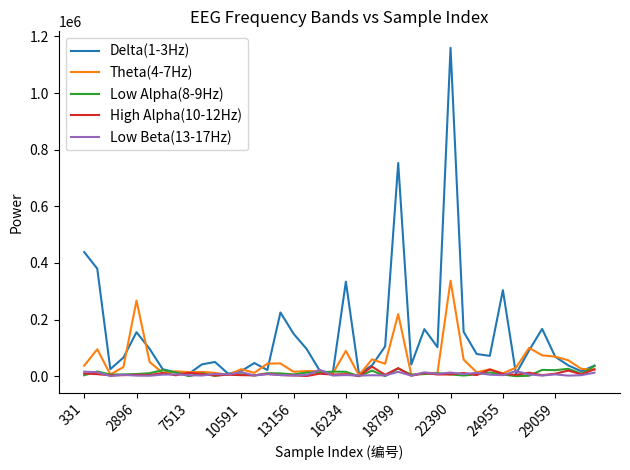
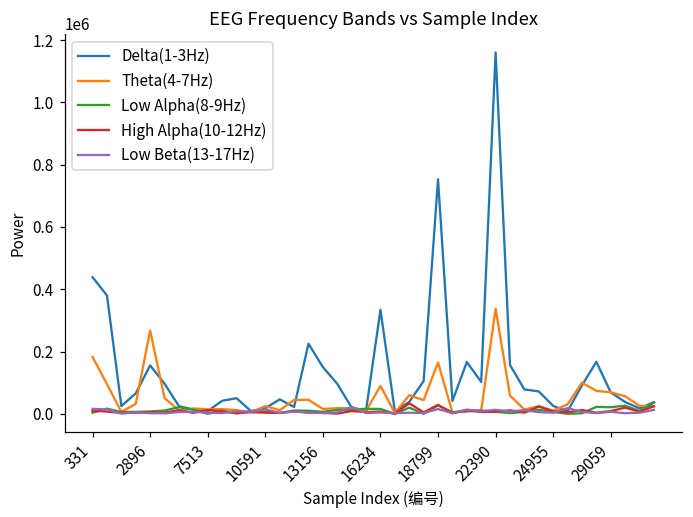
Theta(4-7Hz), 331: 40000 -> 180000
Theta(4-7Hz), 18799: 220000 -> 170000
Delta(1-3Hz), 24955: 300000 -> 30000
